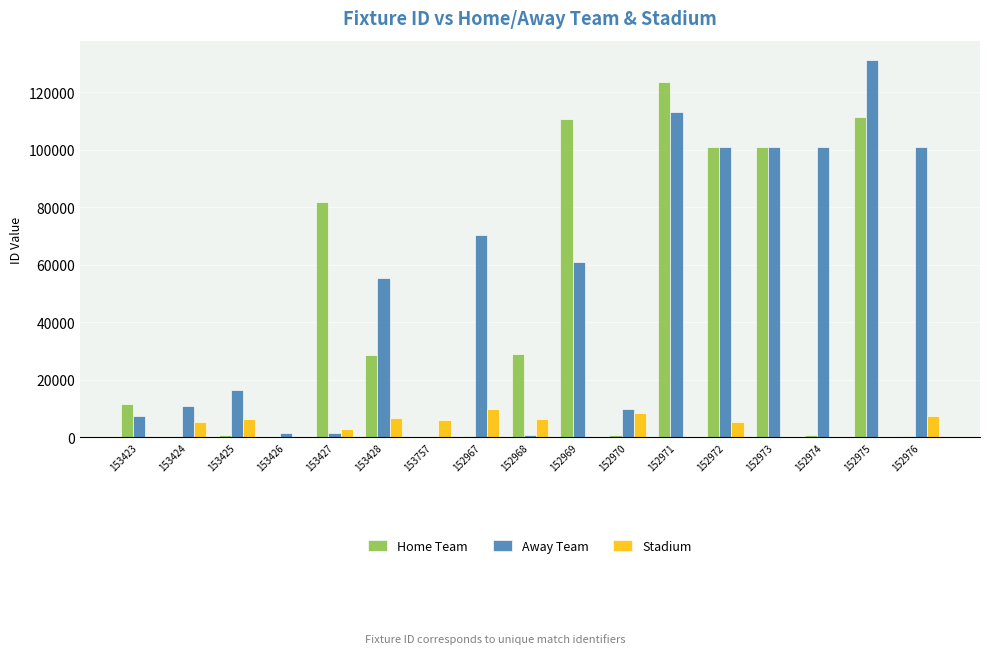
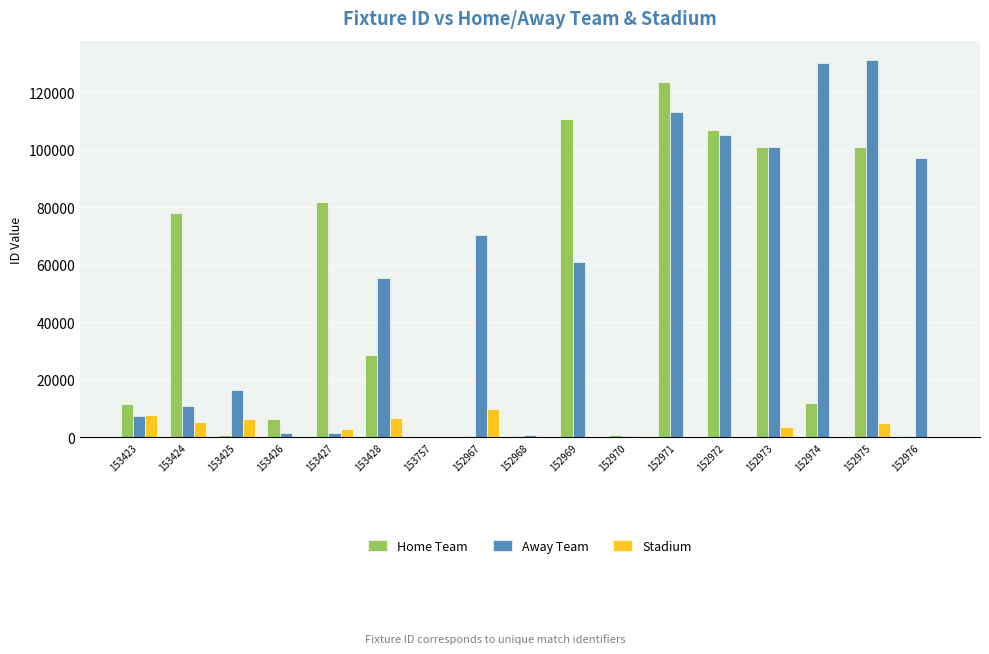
Stadium, 153423: 0 -> 8000
Home Team, 153424: 0 -> 78000
Home Team, 153426: 0 -> 6000
Stadium, 153757: 6000 -> 0
Home Team, 152968: 29000 -> 0
Stadium, 152968: 7000 -> 0
Away Team, 152970: 10000 -> 0
Stadium, 152970: 9000 -> 0
Home Team, 152972: 101000 -> 107000
Away Team, 152972: 101000 -> 105000
Stadium, 152972: 5000 -> 0
Stadium, 152973: 0 -> 4000
Home Team, 152974: 1000 -> 12000
Away Team, 152974: 101000 -> 130000
Home Team, 152975: 111000 -> 101000
Stadium, 152975: 0 -> 5000
Away Team, 152976: 101000 -> 97000
Stadium, 152976: 7000 -> 0
